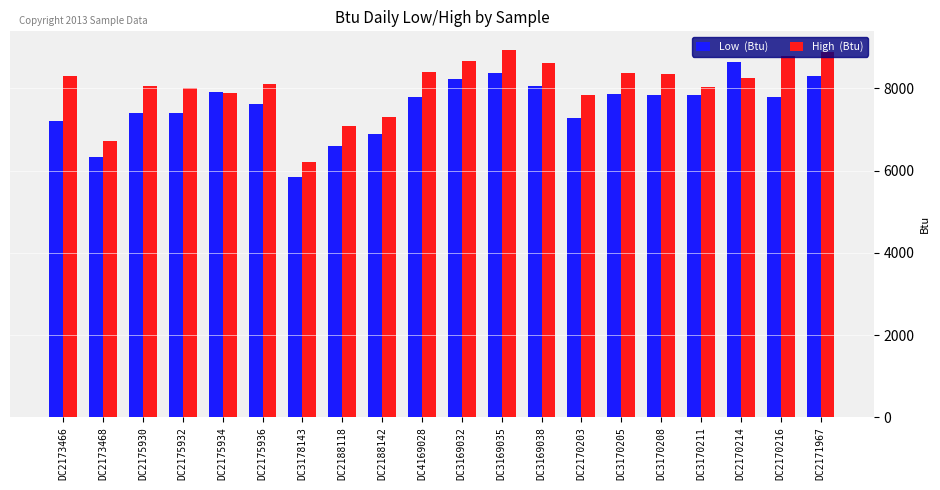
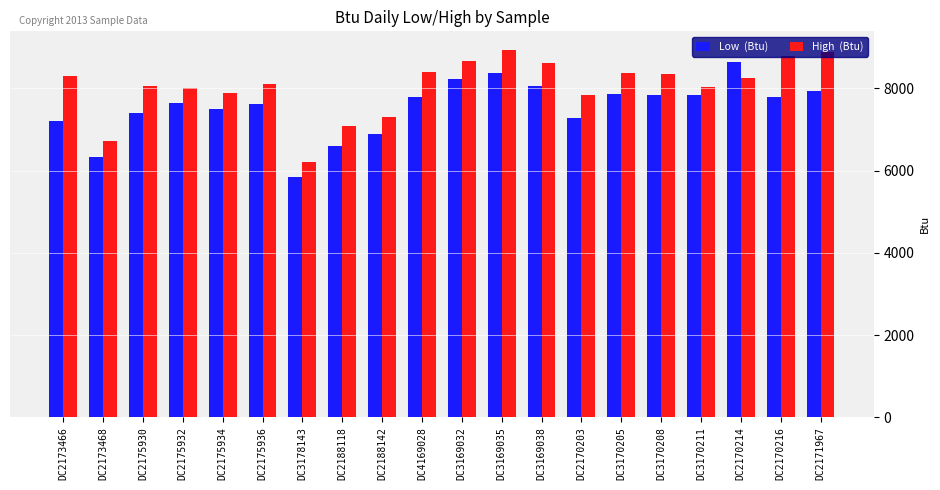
Low (Btu), DC2175932: 7400 -> 7600
Low (Btu), DC2175934: 7900 -> 7500
Low (Btu), DC2171967: 8300 -> 7900
